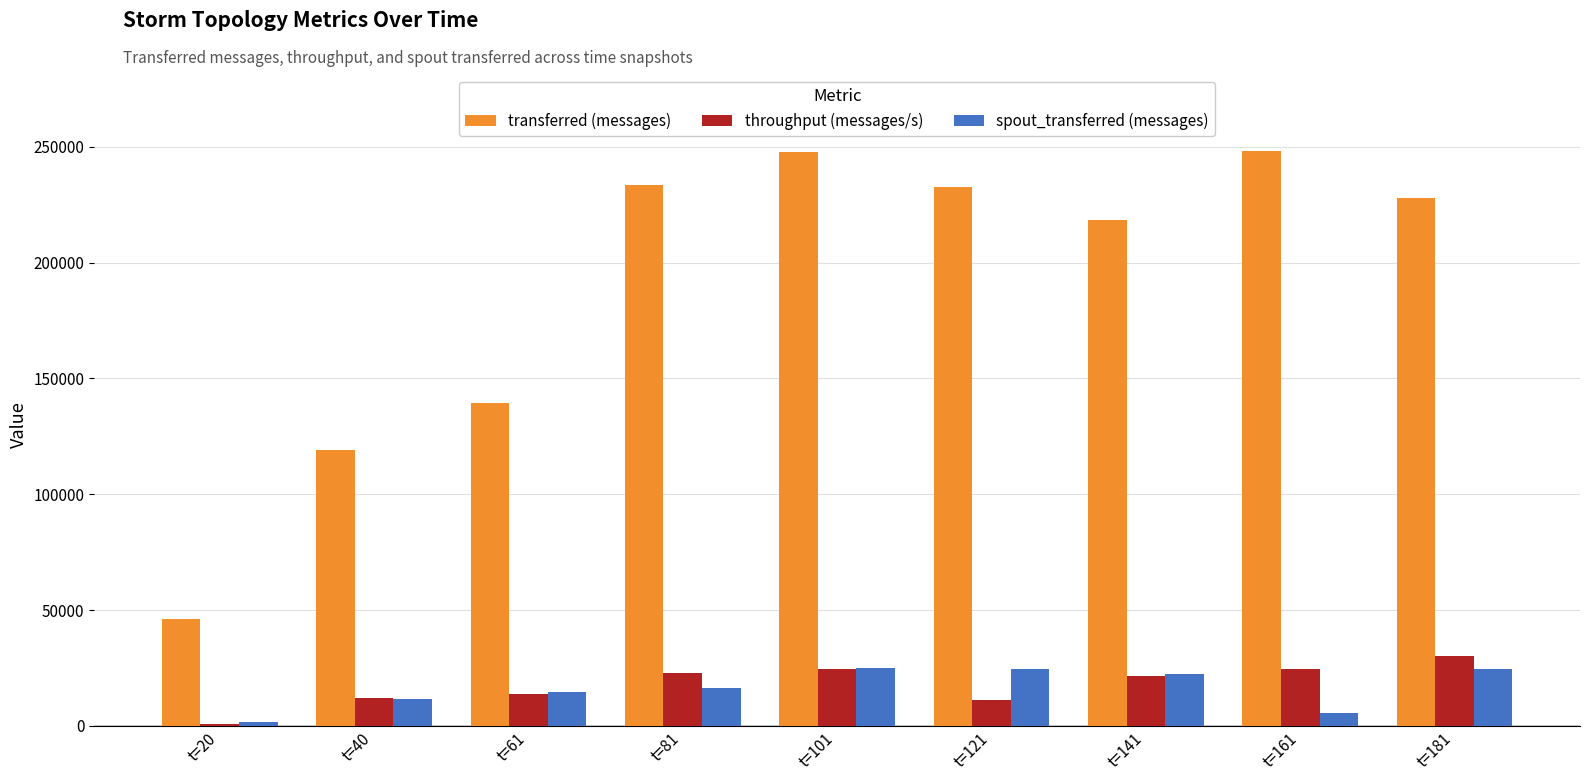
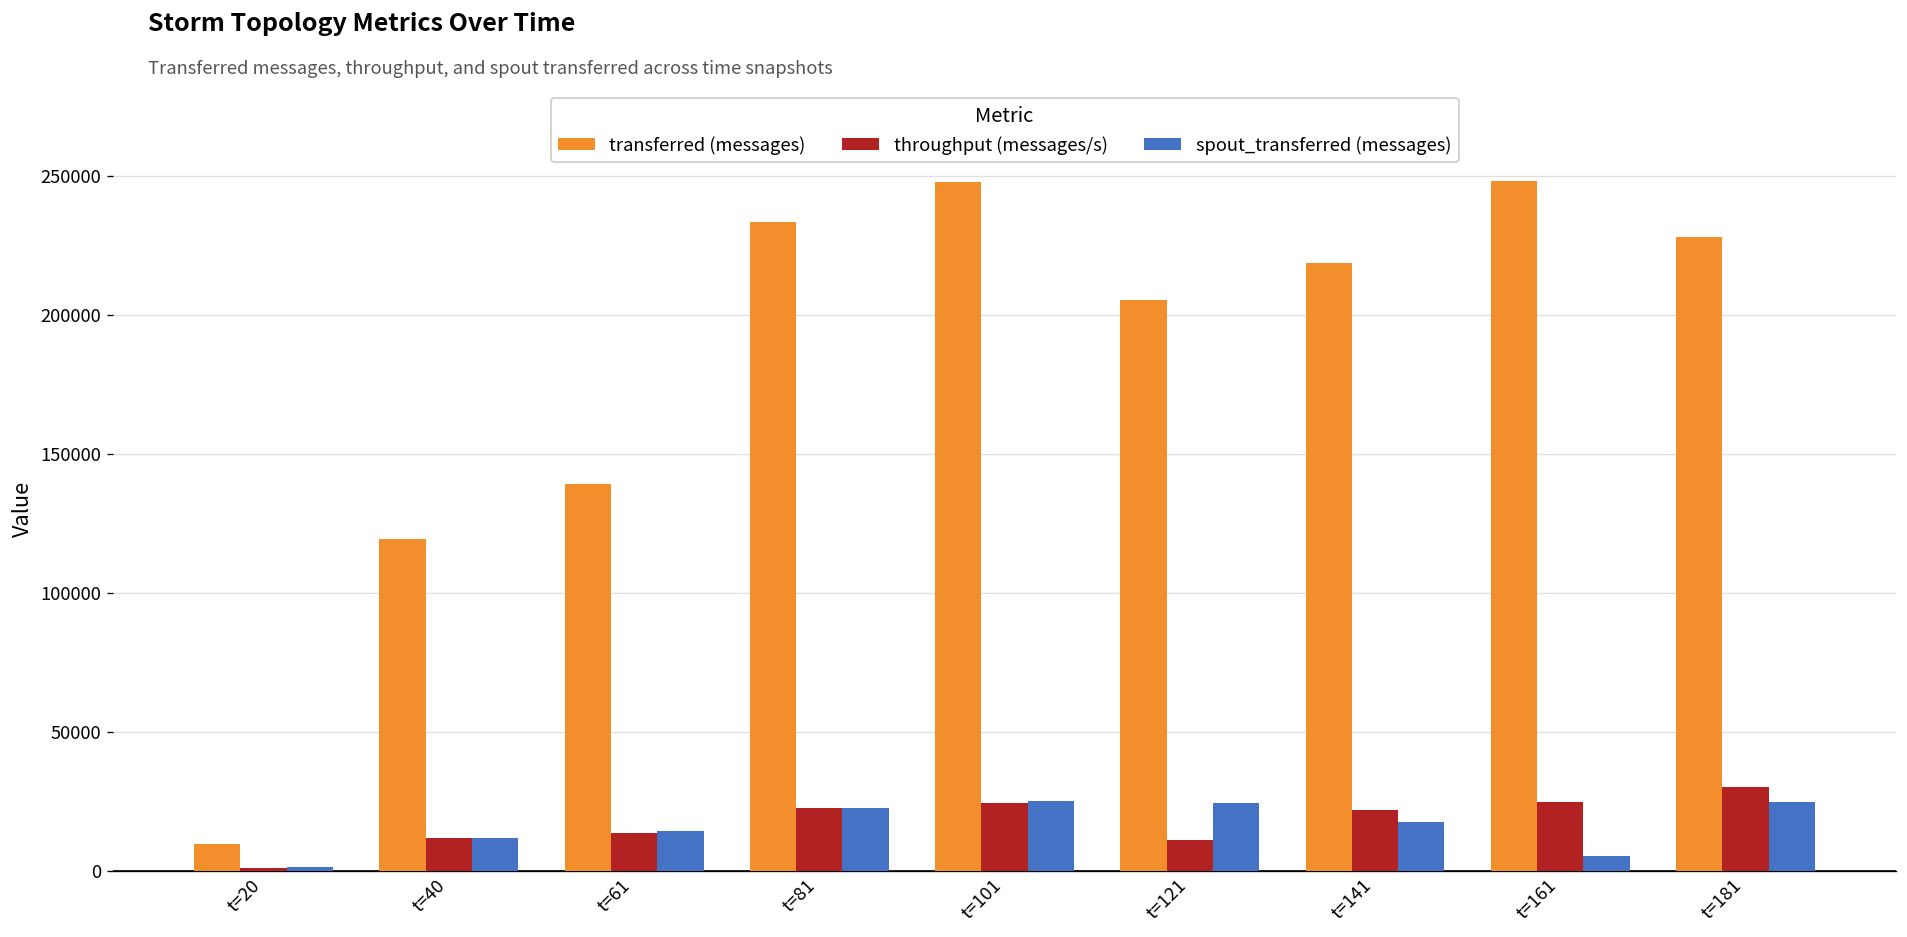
transferred (messages), t=20: 46000 -> 10000
spout_transferred (messages), t=81: 17000 -> 23000
transferred (messages), t=121: 233000 -> 205000
spout_transferred (messages), t=141: 22000 -> 18000
